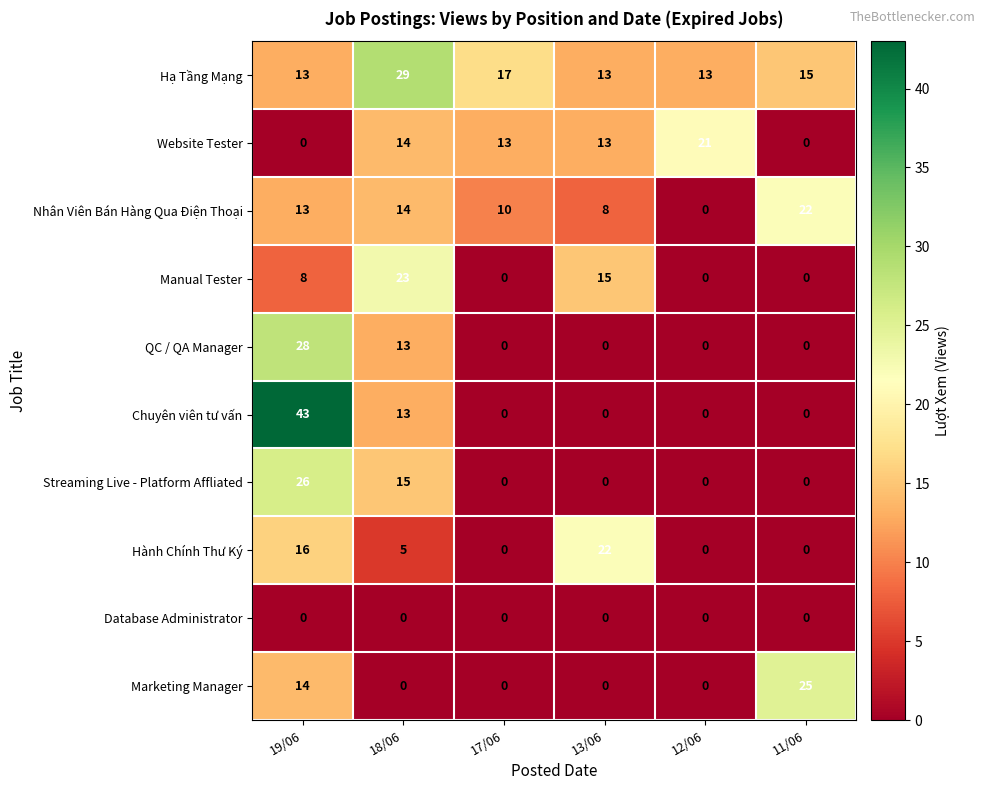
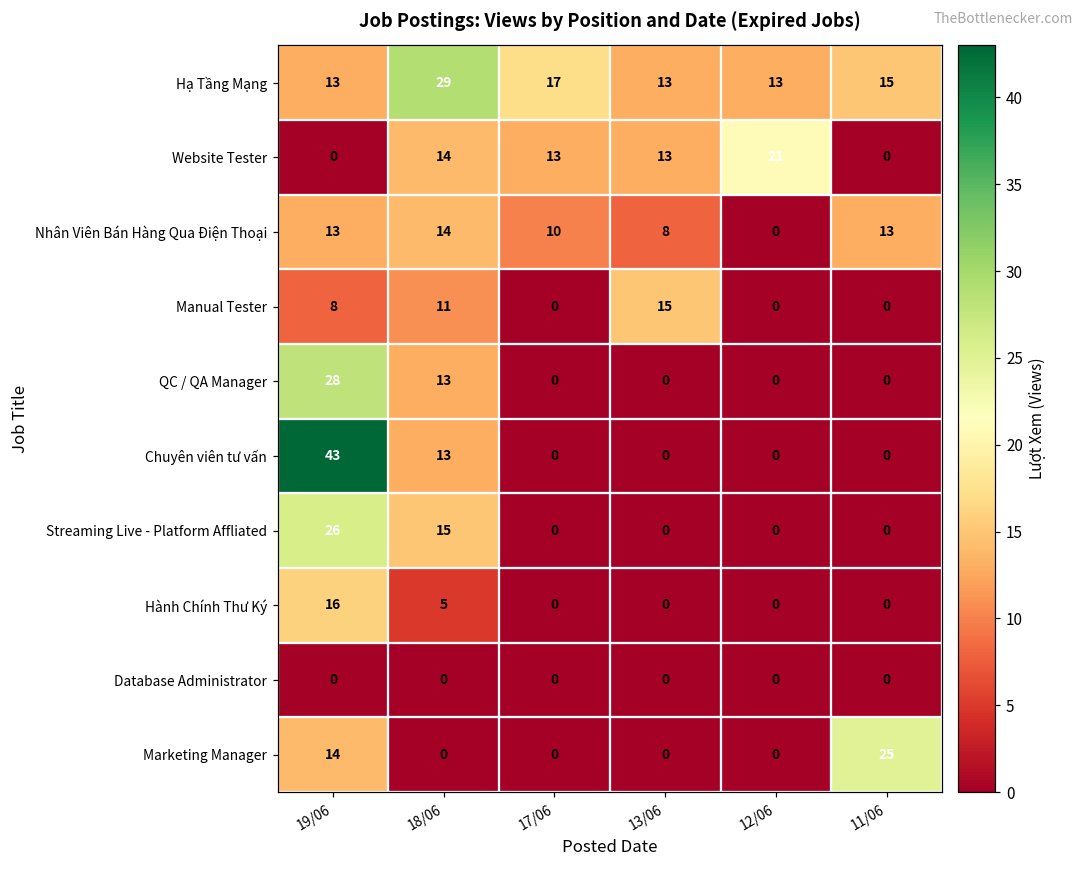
Nhân Viên Bán Hàng Qua Điện Thoại, 11/06: 22 -> 13
Manual Tester, 18/06: 23 -> 11
Hành Chính Thư Ký, 13/06: 22 -> 0
